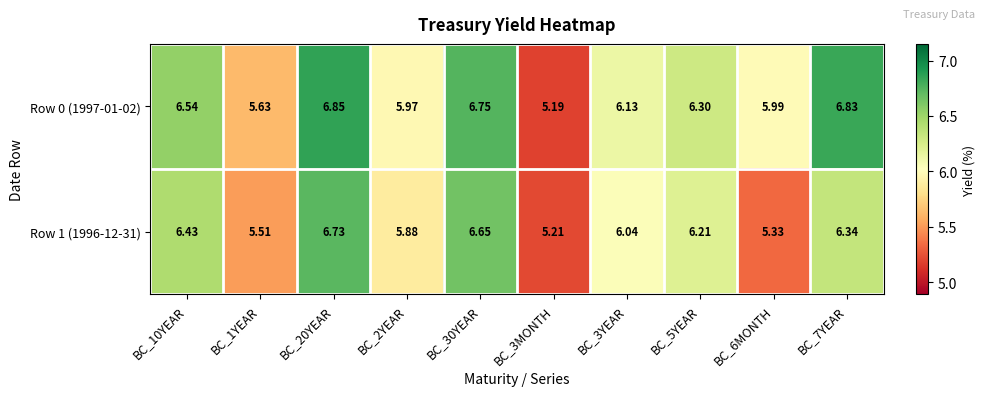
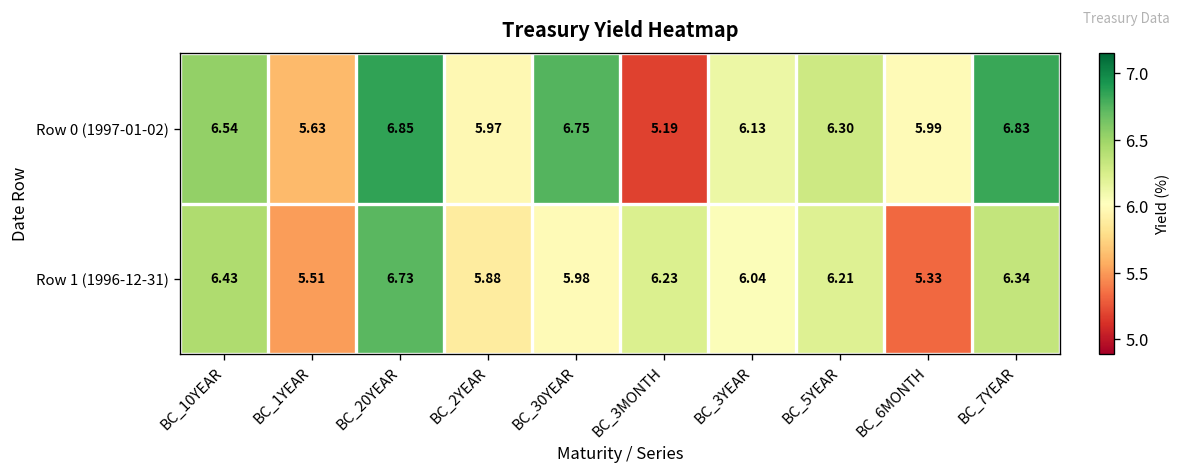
Row 1 (1996-12-31), BC_30YEAR: 6.65 -> 5.98
Row 1 (1996-12-31), BC_3MONTH: 5.21 -> 6.23
